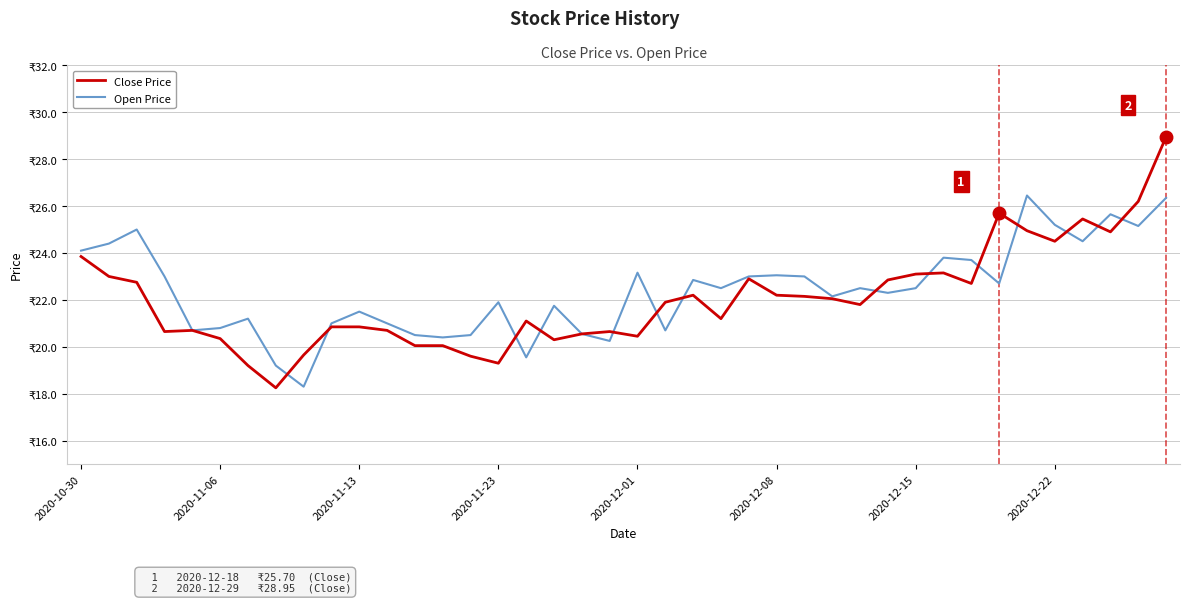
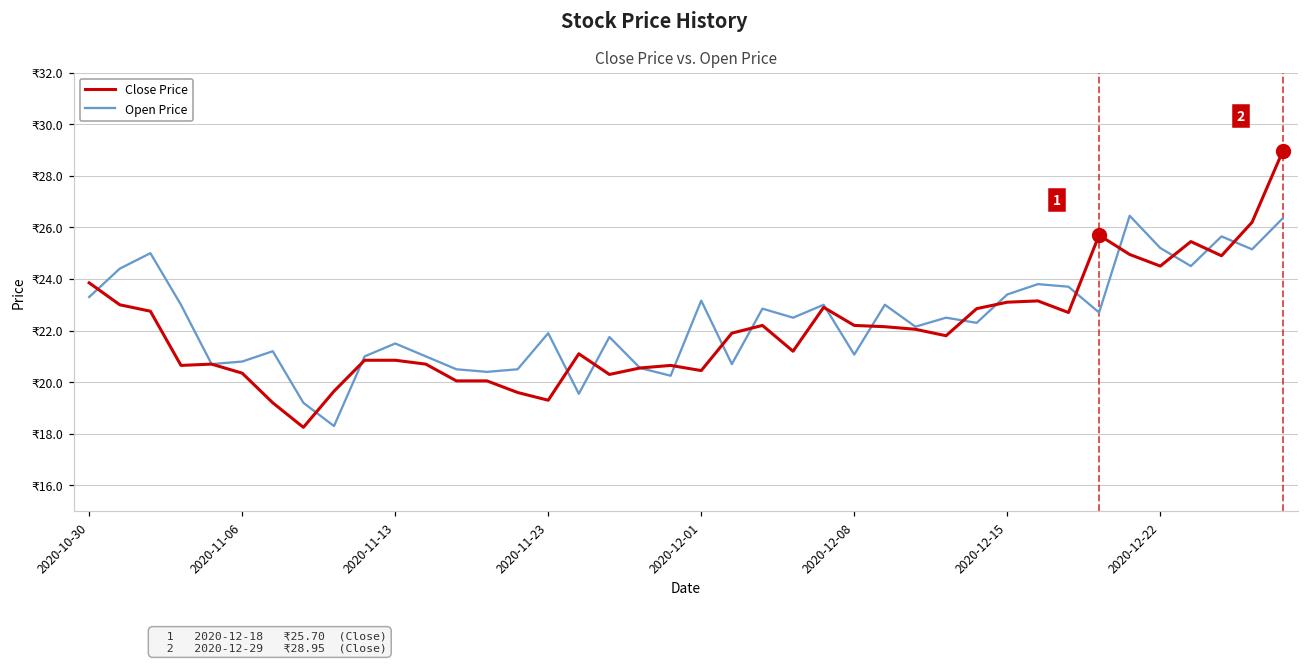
Open Price, 2020-10-30: ₹24.1 -> ₹23.3
Open Price, 2020-12-08: ₹23.1 -> ₹21.1
Open Price, 2020-12-15: ₹22.5 -> ₹23.4
